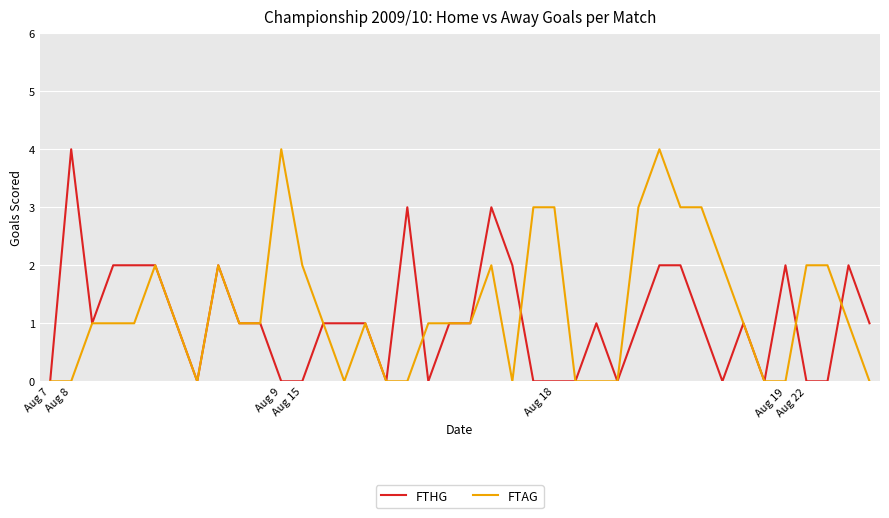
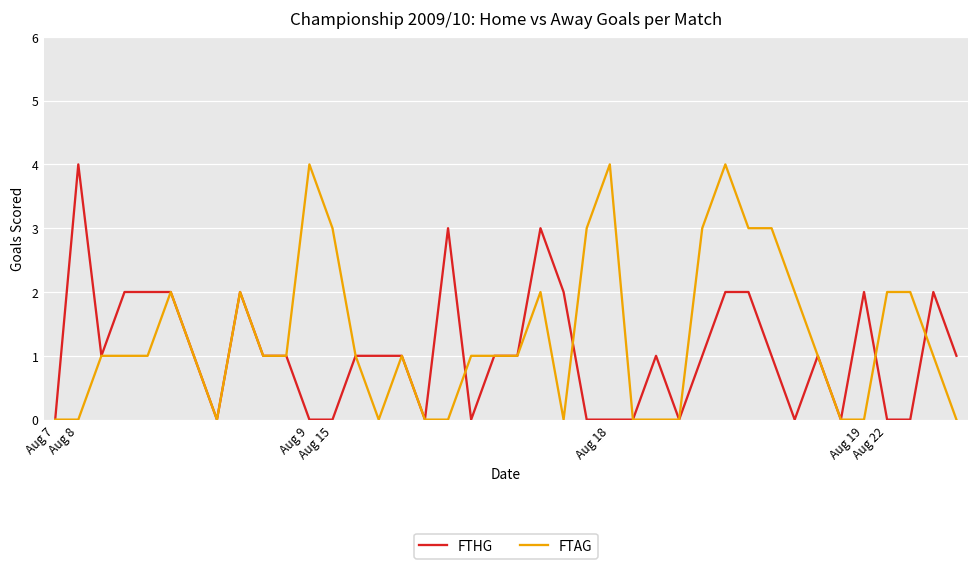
FTAG, Aug 15: 2 -> 3
FTAG, Aug 18: 3 -> 4
